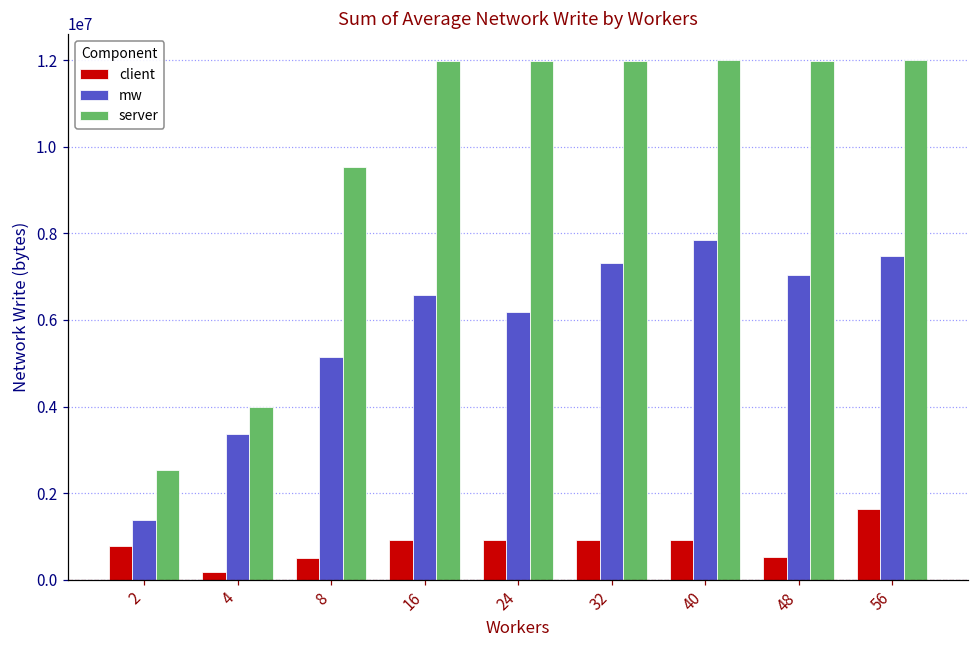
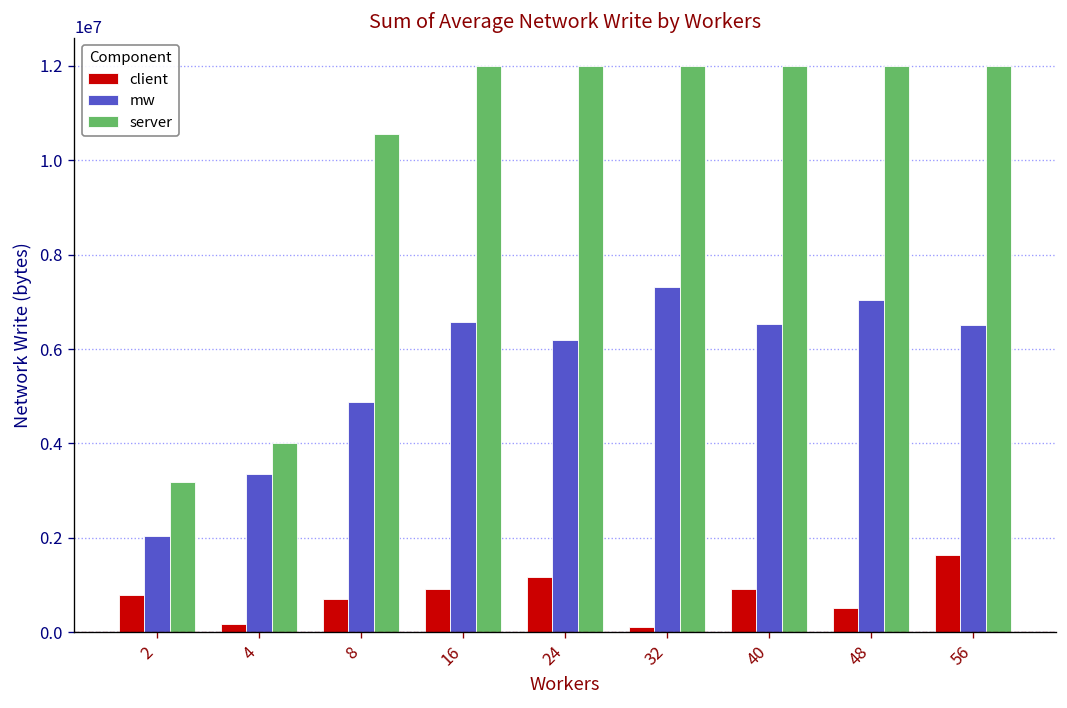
mw, 2: 1400000 -> 2000000
server, 2: 2500000 -> 3200000
client, 8: 500000 -> 700000
mw, 8: 5100000 -> 4900000
server, 8: 9500000 -> 10500000
client, 24: 900000 -> 1200000
client, 32: 900000 -> 100000
mw, 40: 7800000 -> 6500000
mw, 56: 7500000 -> 6500000
